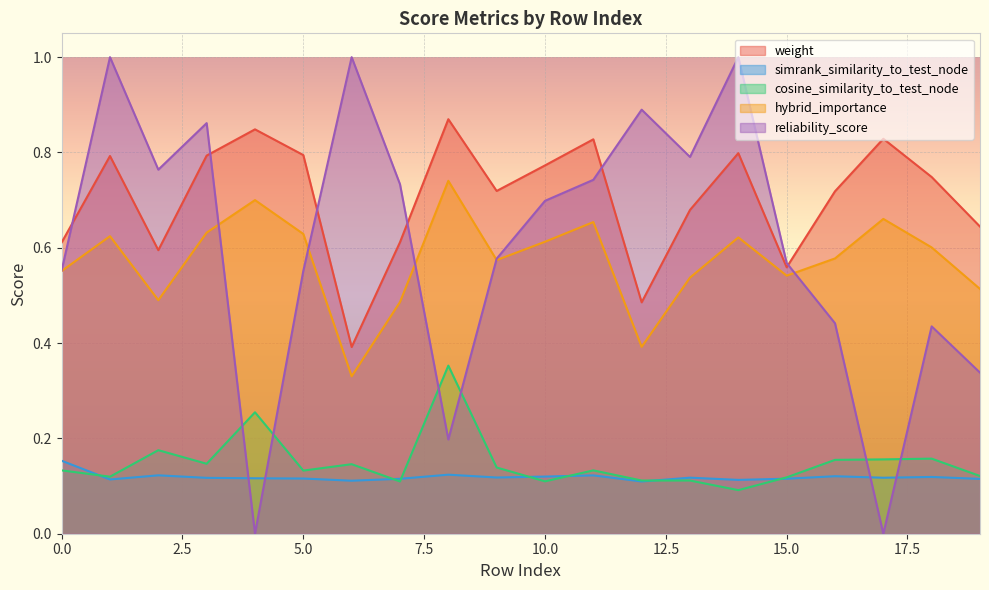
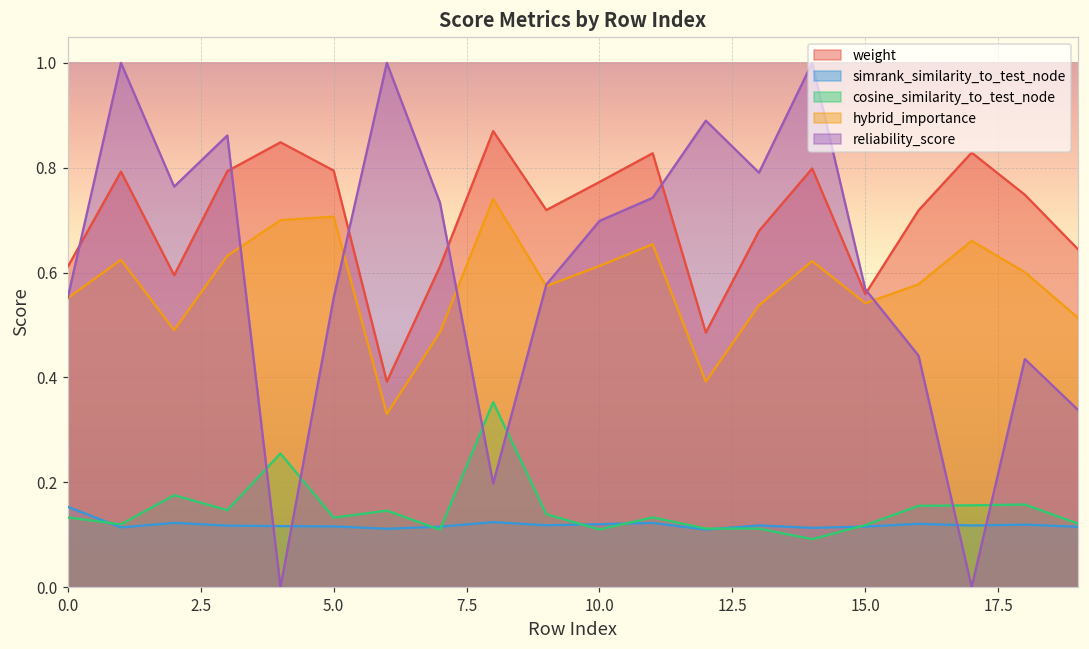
hybrid_importance, 5.0: 0.63 -> 0.71
